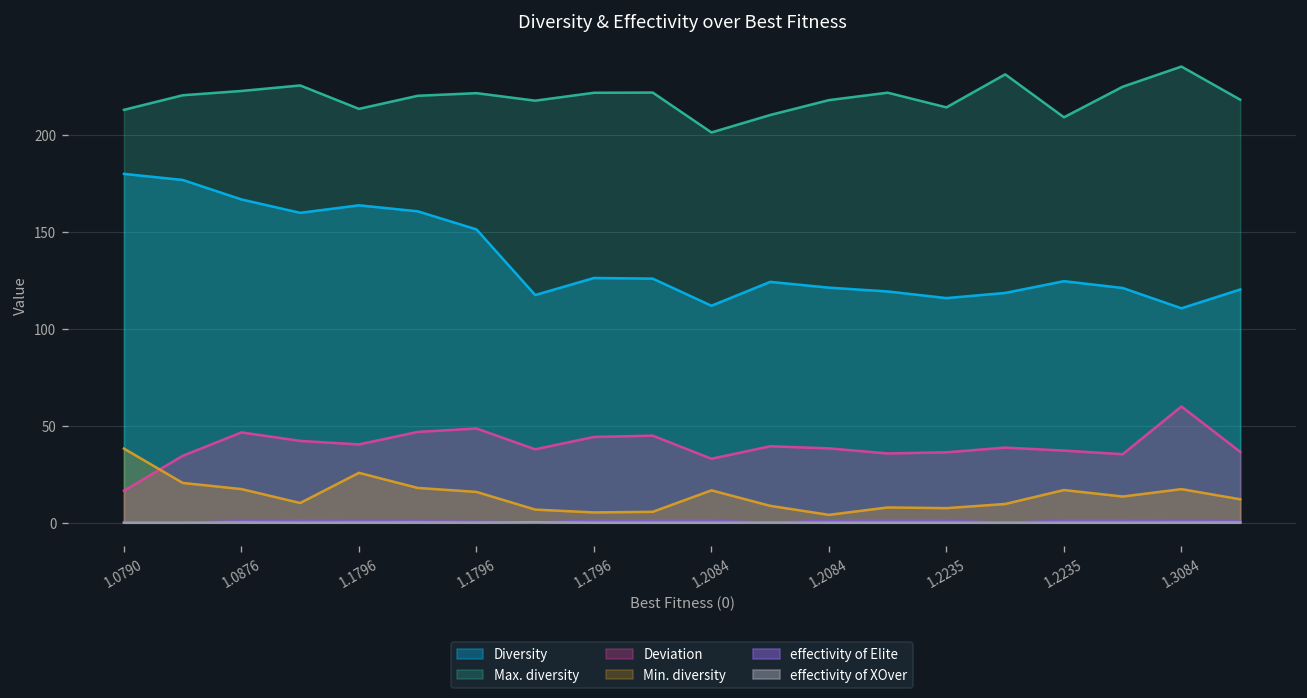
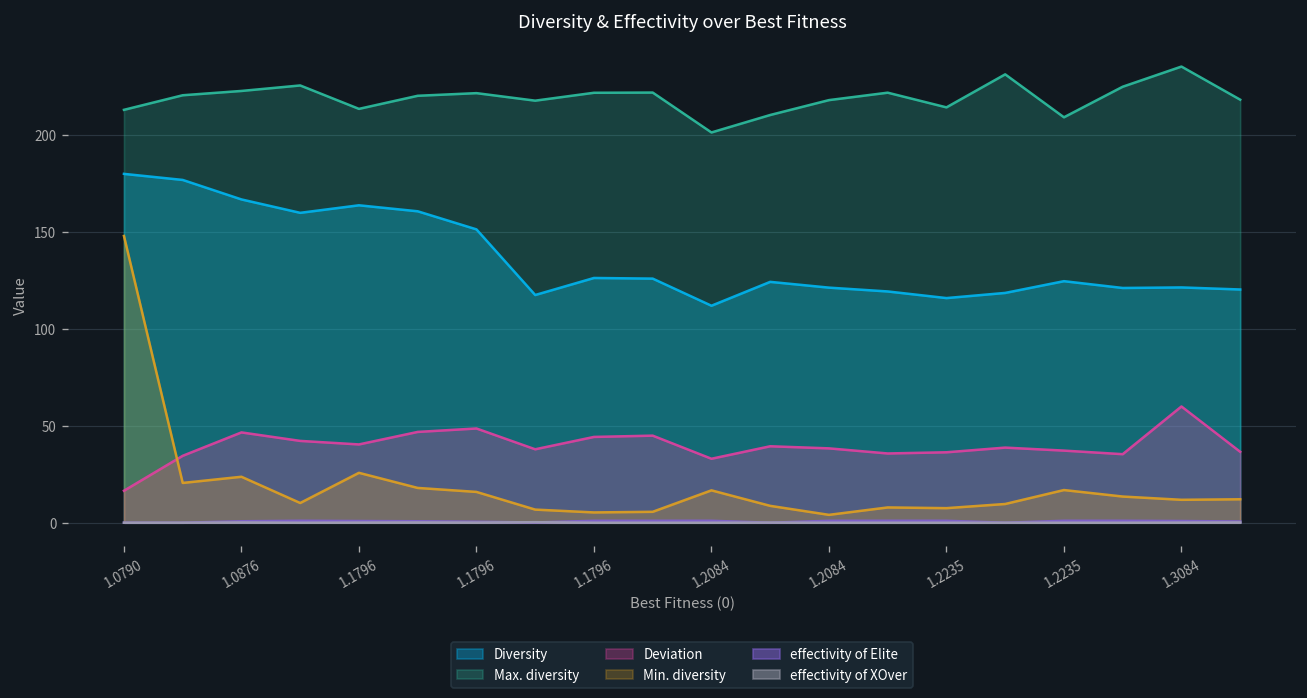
Min. diversity, 1.0790: 38 -> 148
Min. diversity, 1.0876: 17 -> 24
Diversity, 1.3084: 111 -> 121
Min. diversity, 1.3084: 17 -> 12
